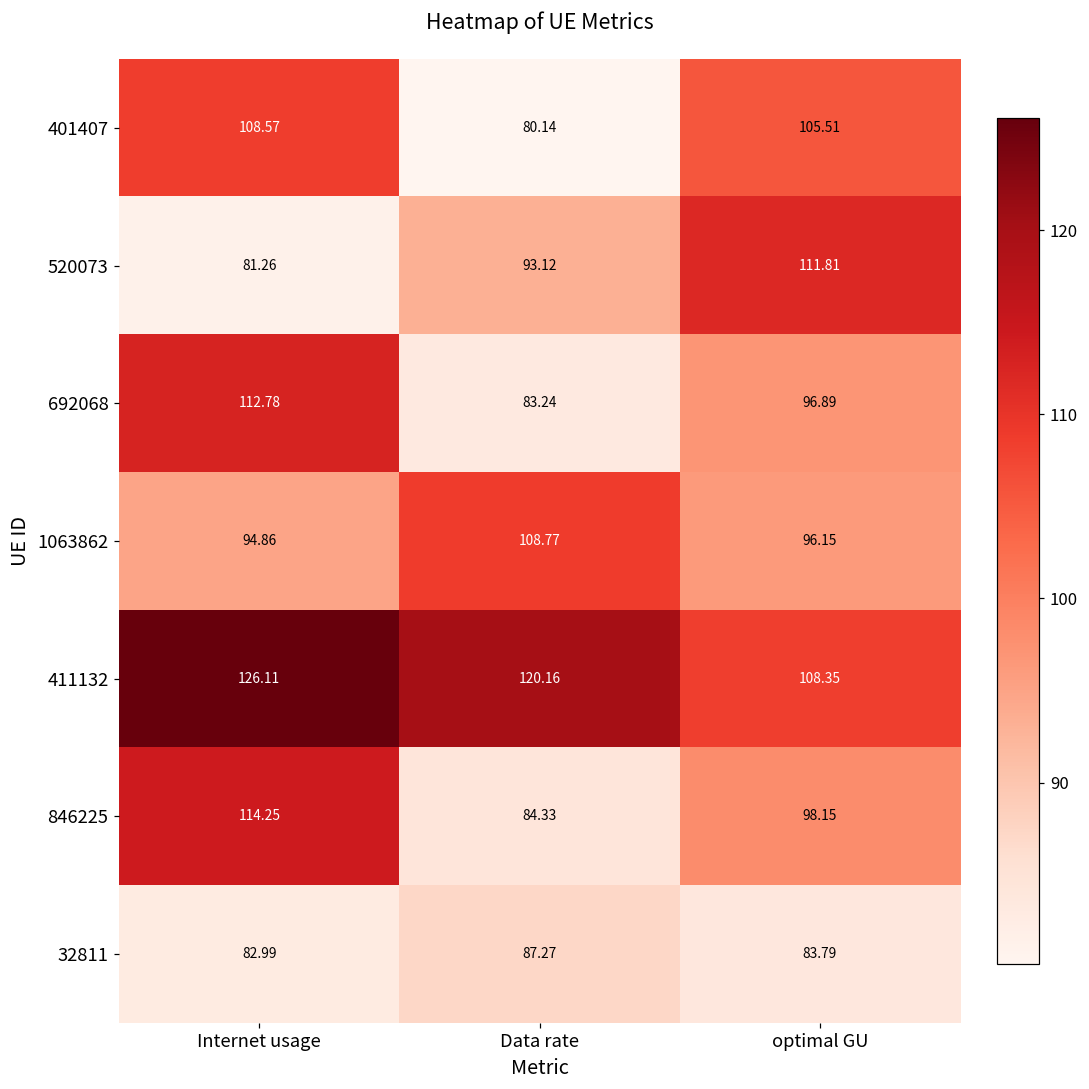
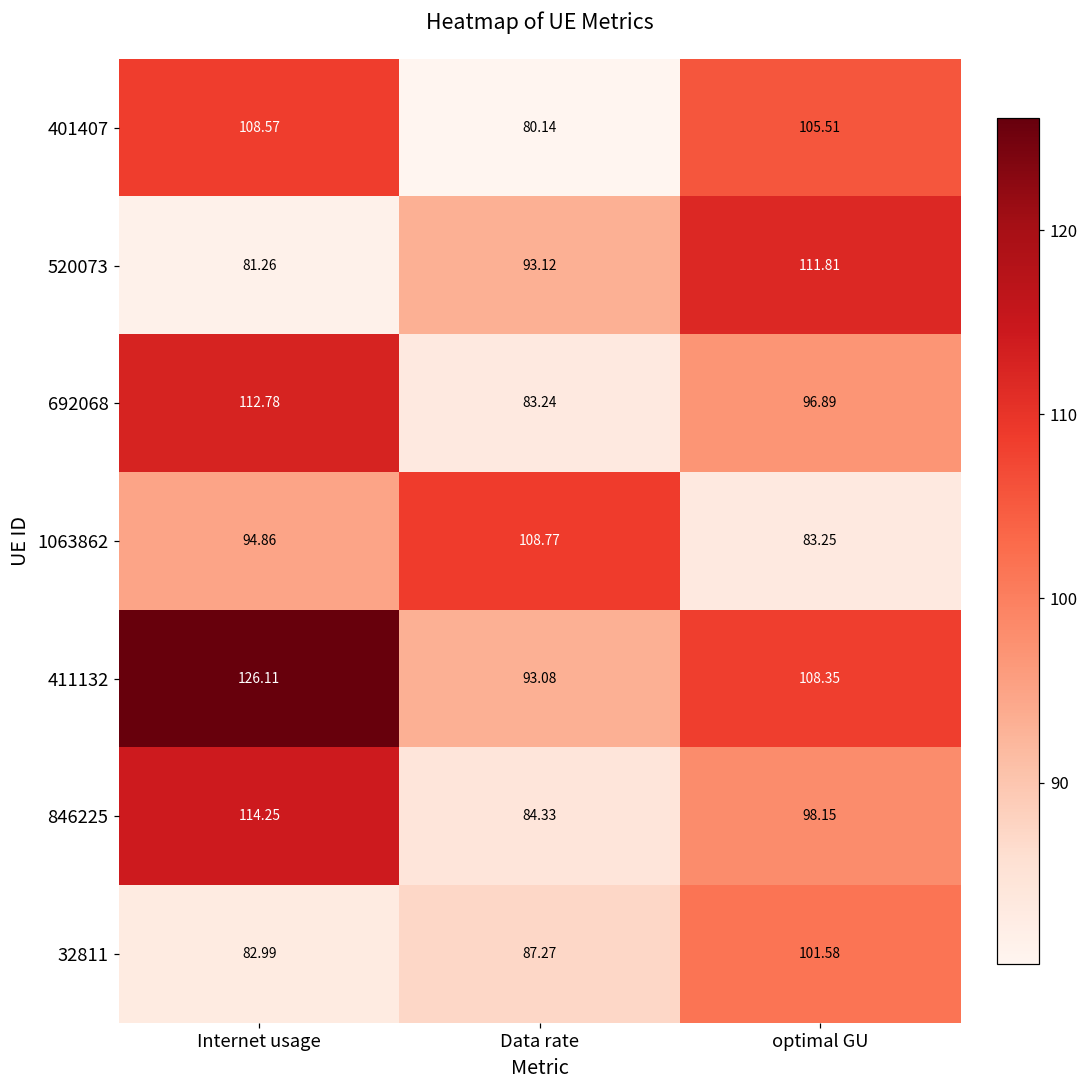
1063862, optimal GU: 96.15 -> 83.25
411132, Data rate: 120.16 -> 93.08
32811, optimal GU: 83.79 -> 101.58
